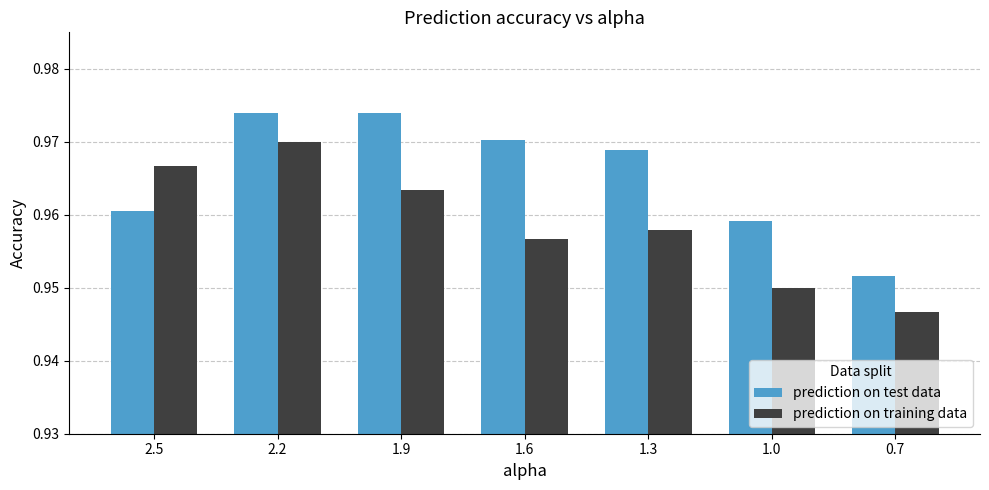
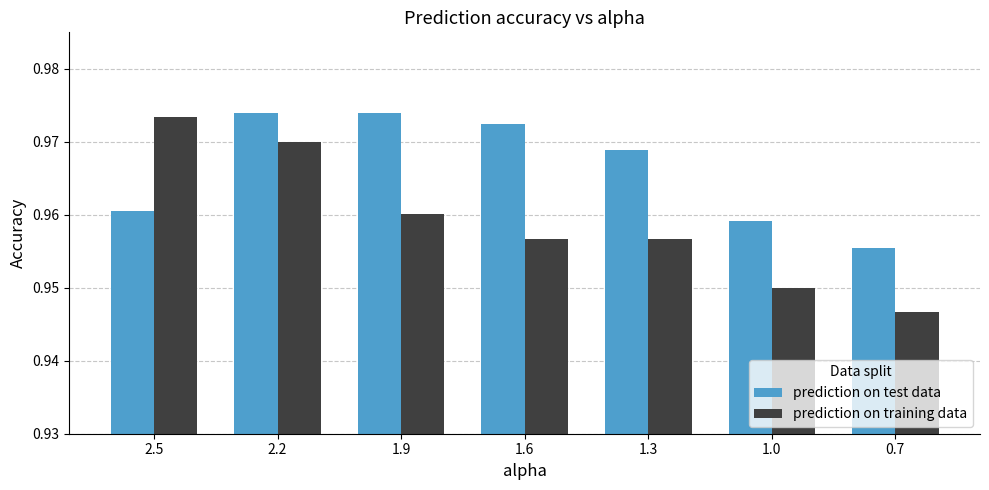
prediction on training data, 2.5: 0.967 -> 0.973
prediction on training data, 1.9: 0.963 -> 0.960
prediction on test data, 1.6: 0.970 -> 0.972
prediction on training data, 1.3: 0.958 -> 0.957
prediction on test data, 0.7: 0.952 -> 0.955
